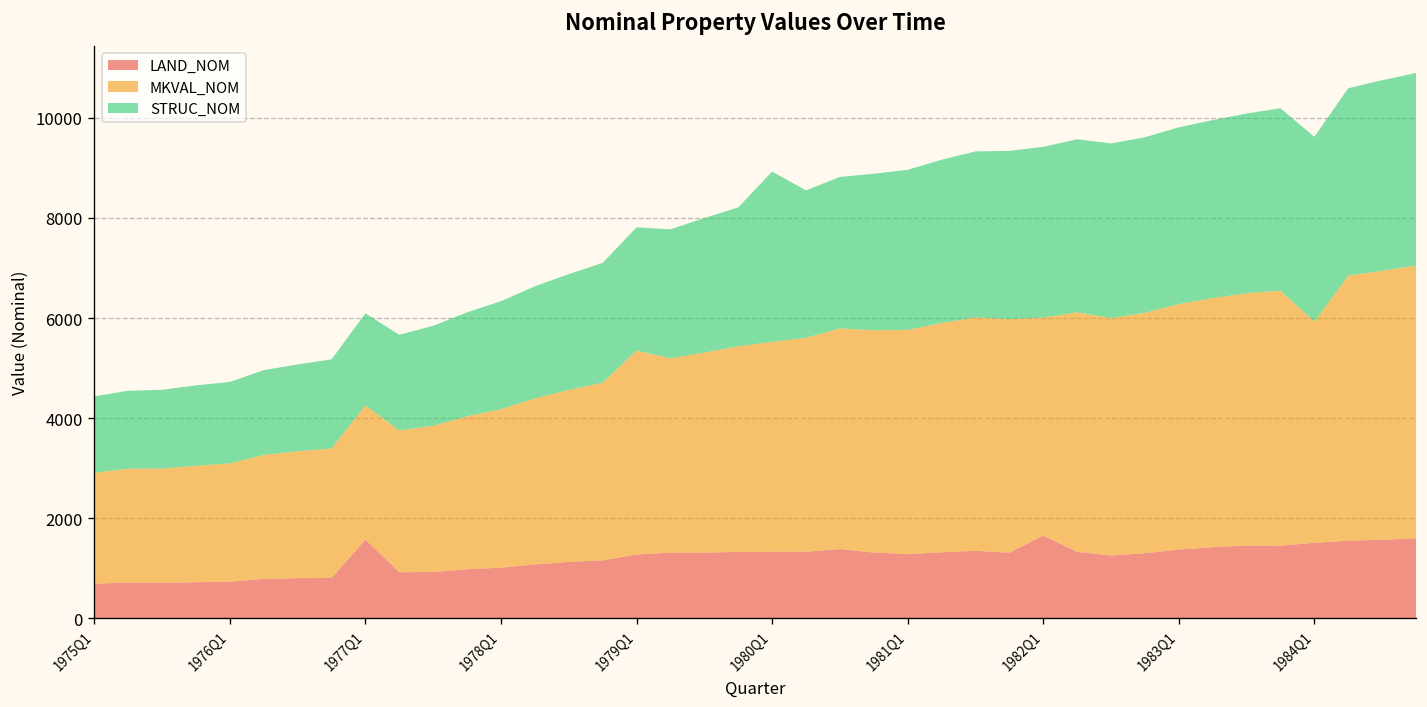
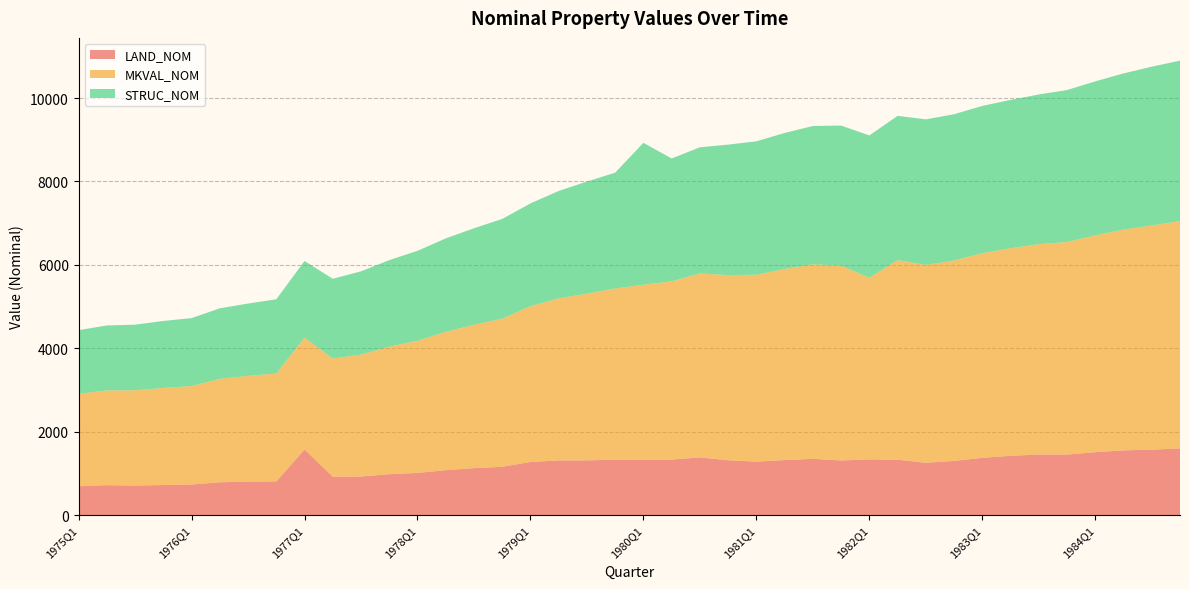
MKVAL_NOM, 1979Q1: 4100 -> 3700
LAND_NOM, 1982Q1: 1700 -> 1300
MKVAL_NOM, 1984Q1: 4400 -> 5200
